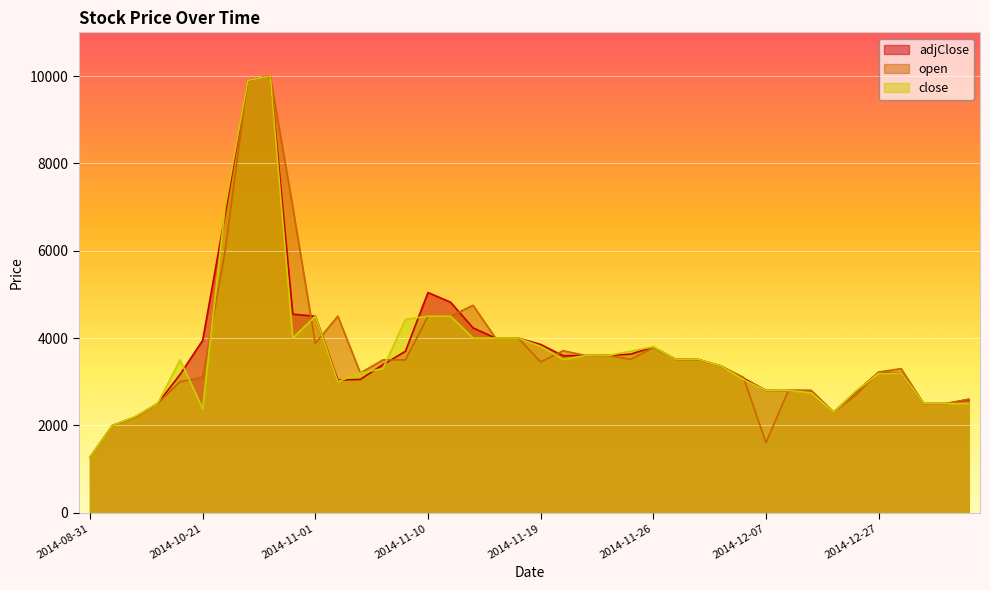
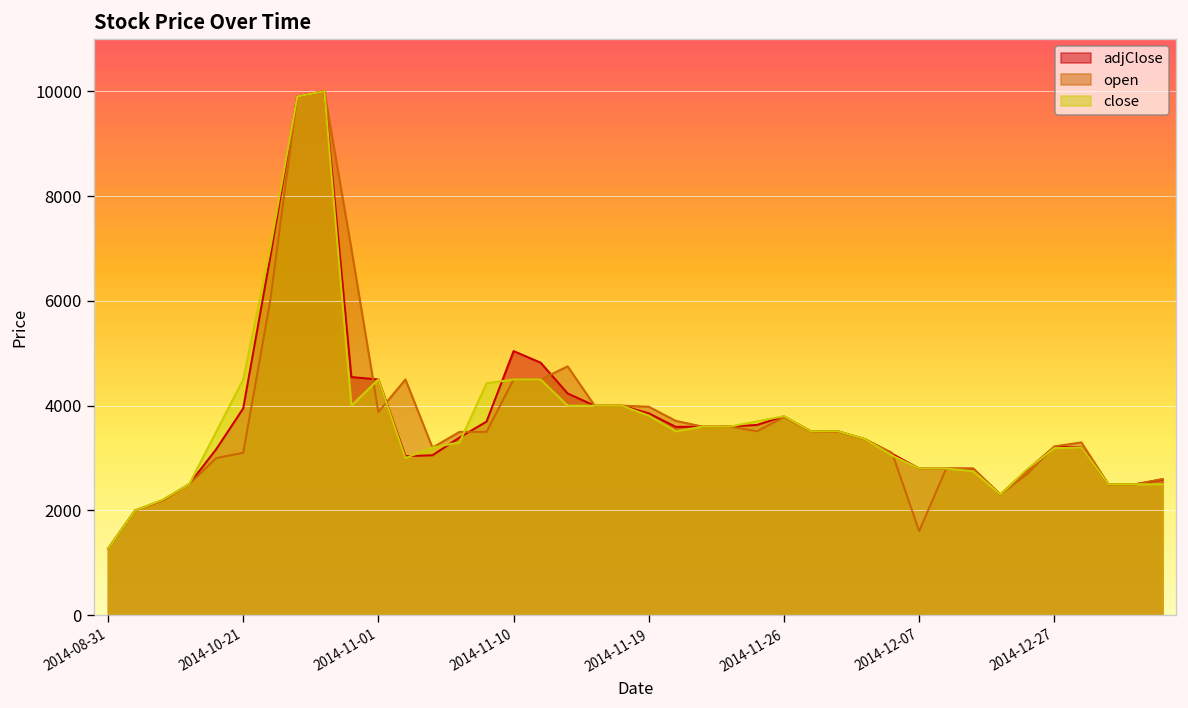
close, 2014-10-21: 2400 -> 4500
open, 2014-11-19: 3500 -> 4000
